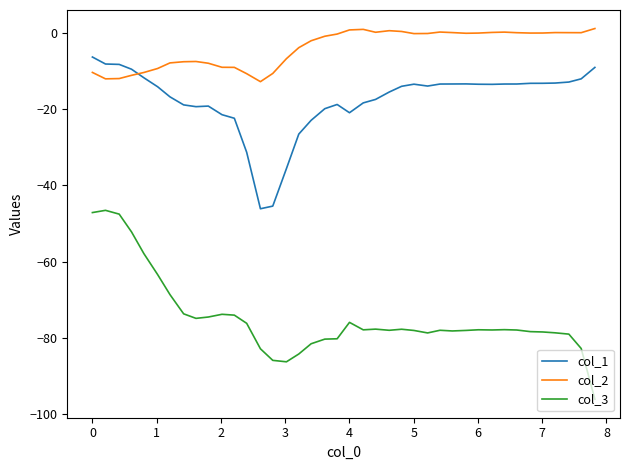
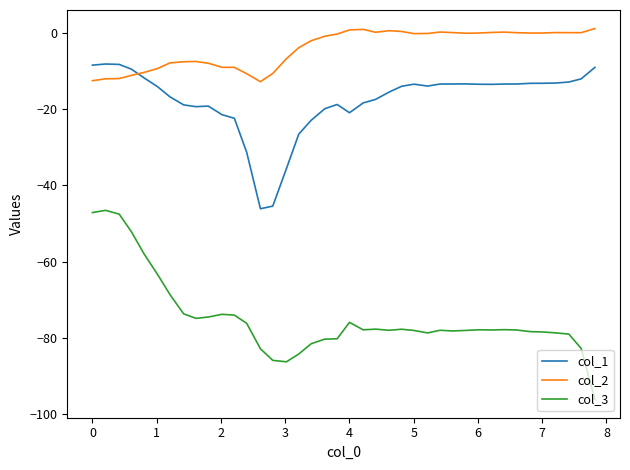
col_1, 0: -6 -> -9
col_2, 0: -10 -> -13
